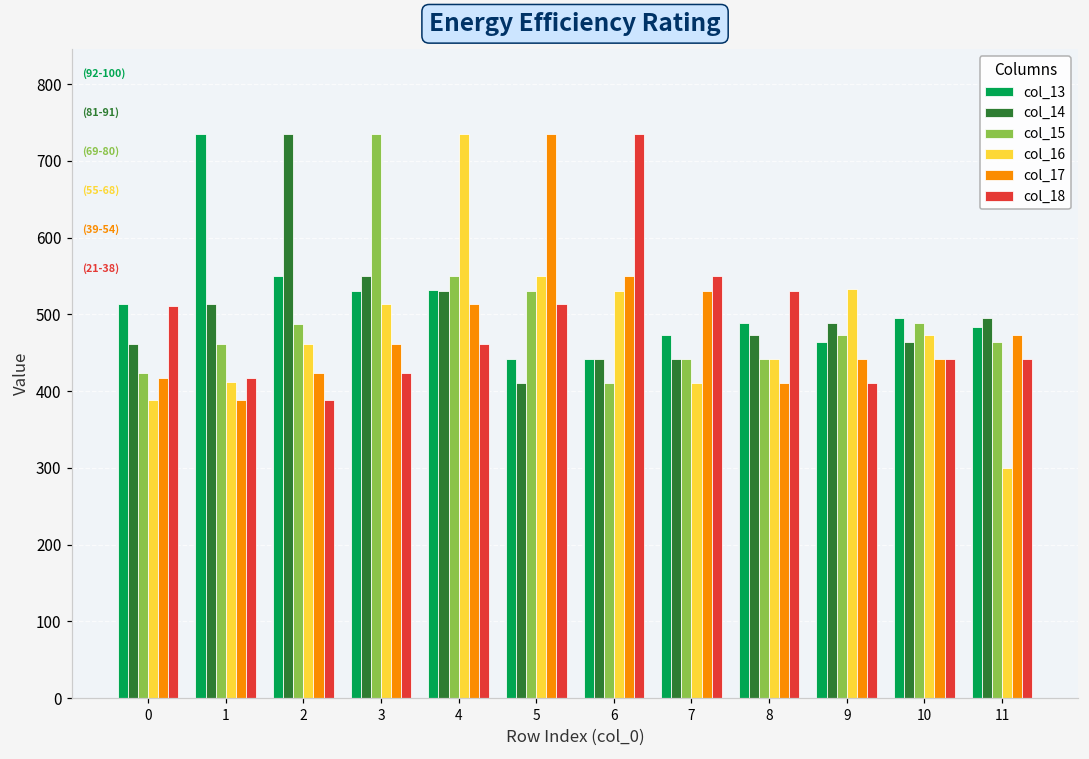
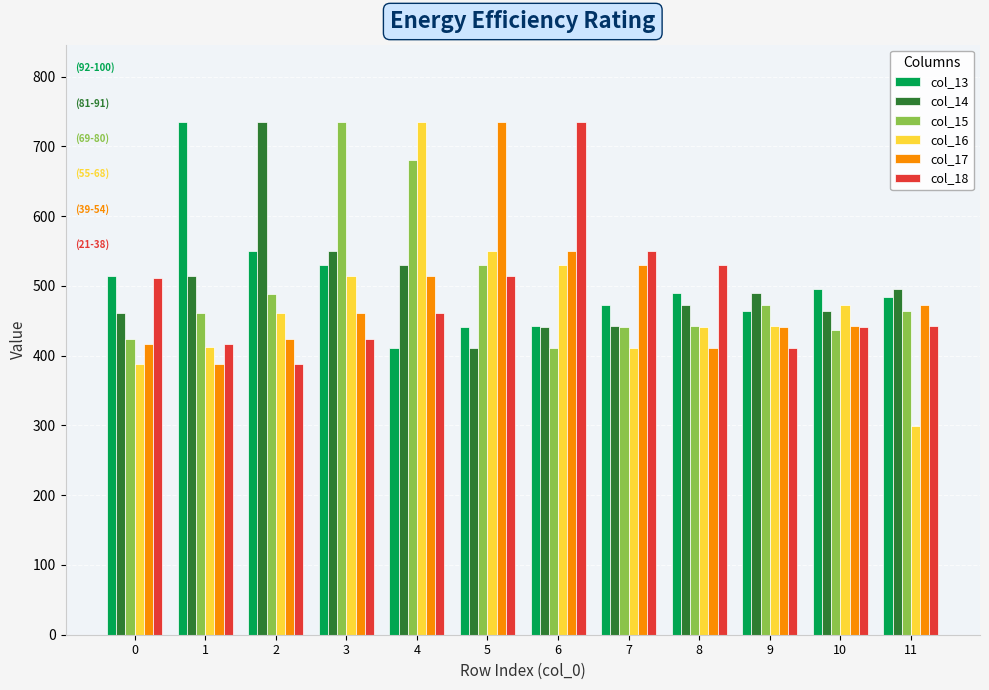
col_13, 4: 530 -> 410
col_15, 4: 550 -> 680
col_16, 9: 530 -> 440
col_15, 10: 490 -> 440
